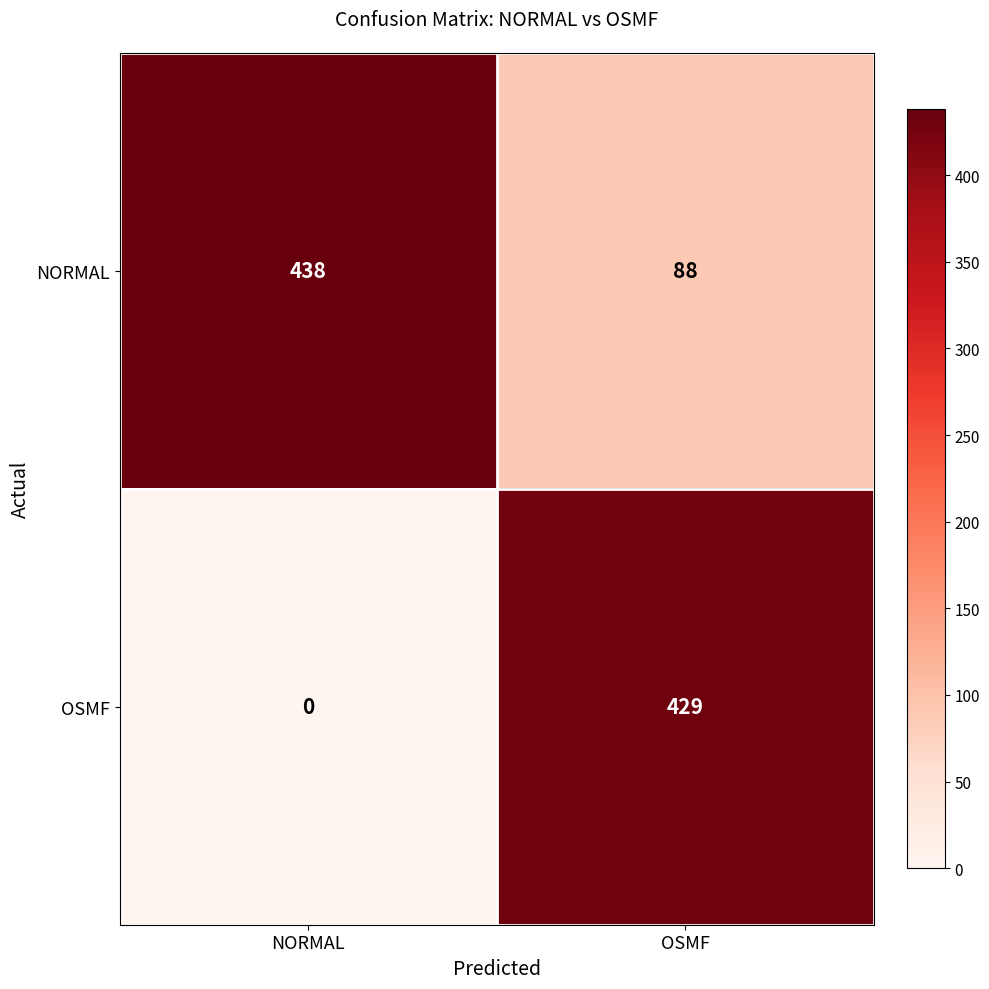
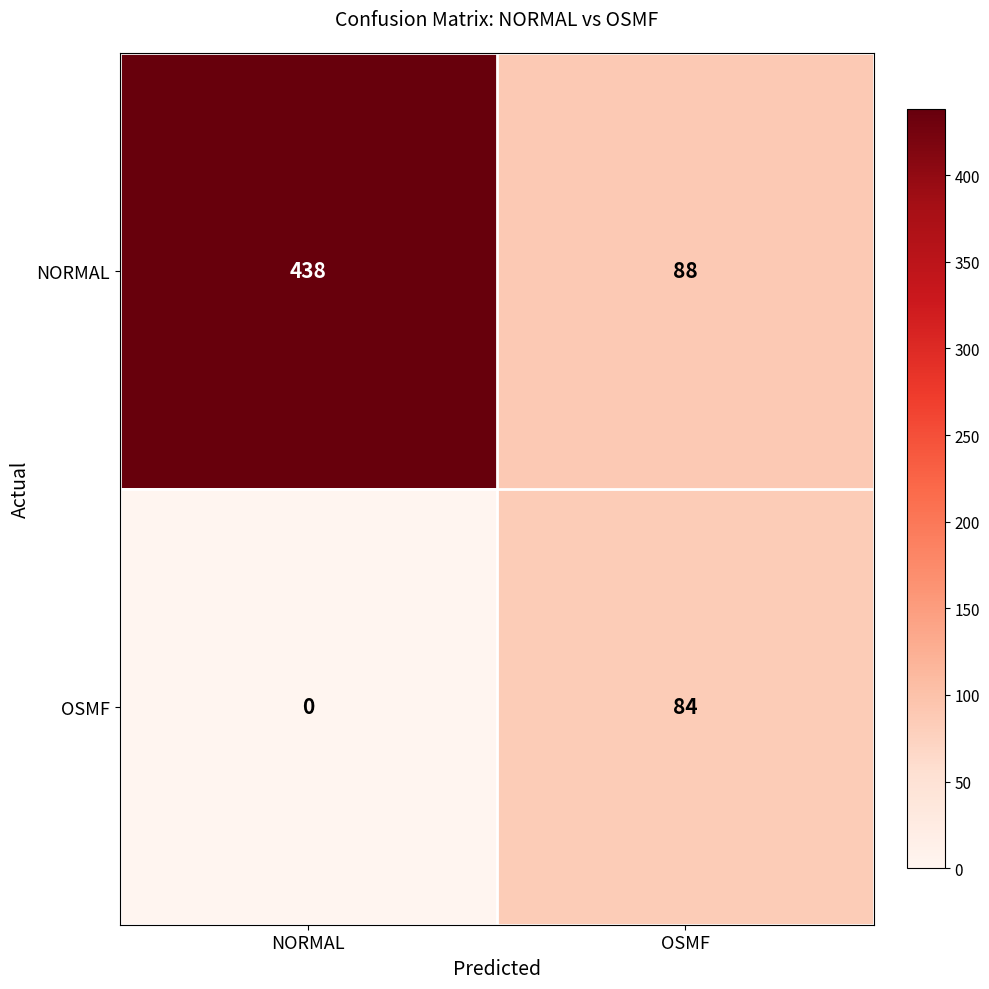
OSMF, OSMF: 429 -> 84
